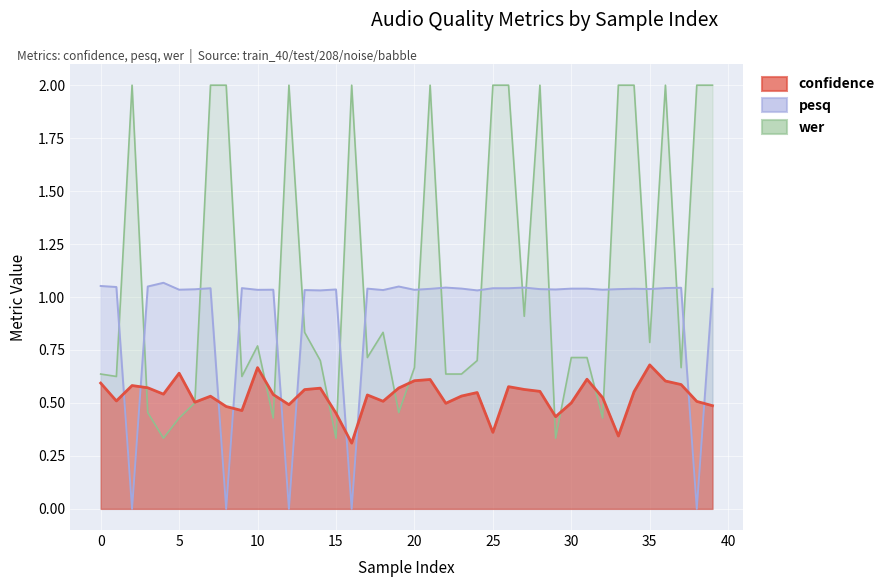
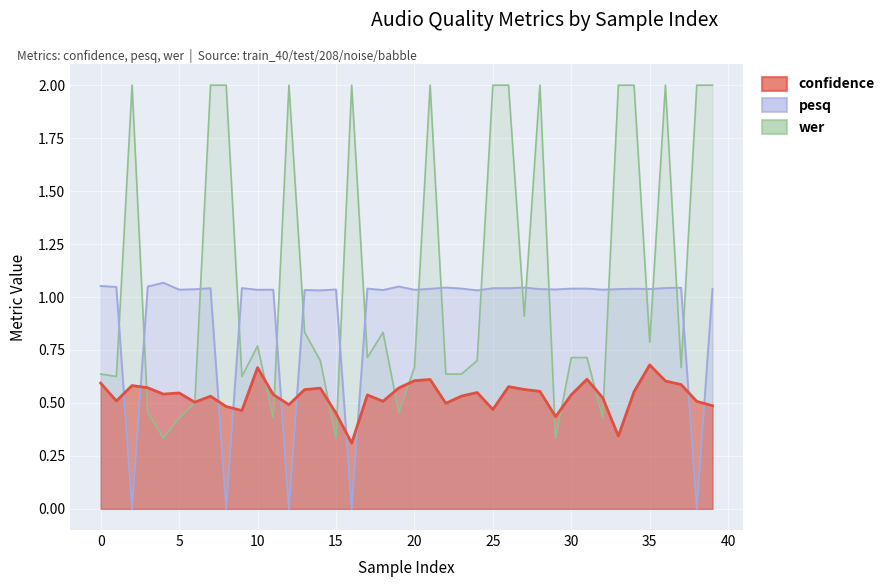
confidence, 5: 0.64 -> 0.55
confidence, 25: 0.36 -> 0.47
confidence, 30: 0.50 -> 0.54
